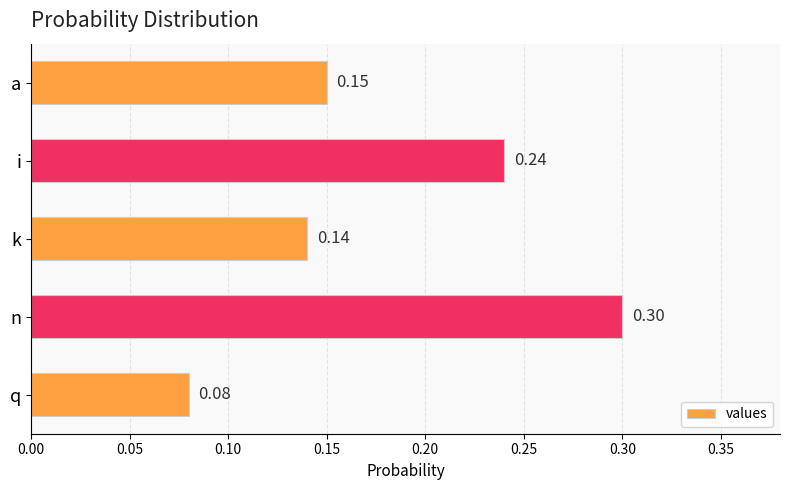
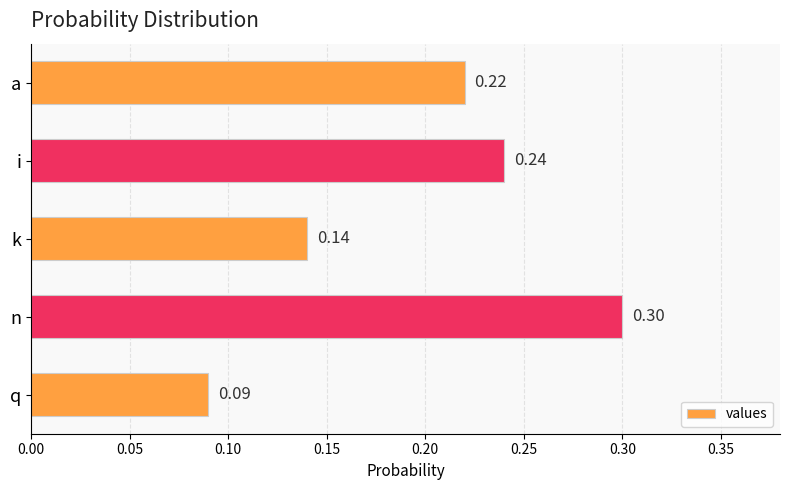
a: 0.15 -> 0.22
q: 0.08 -> 0.09
